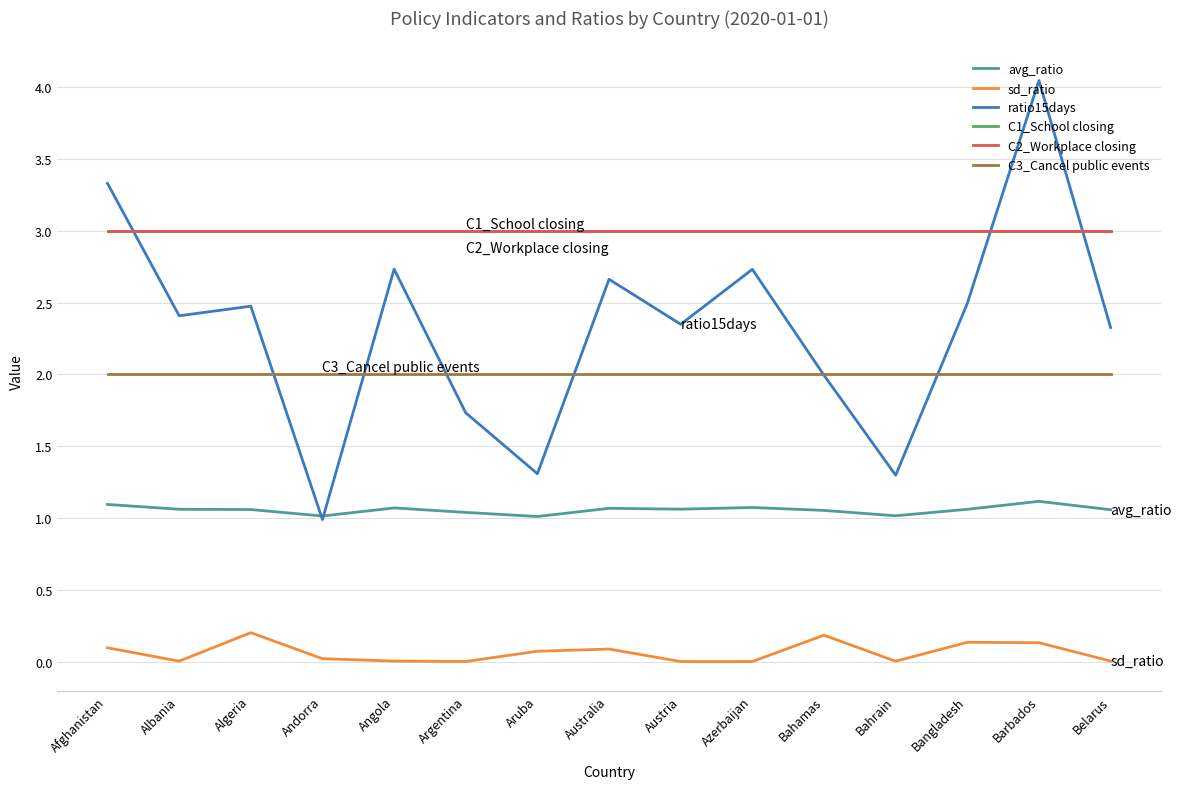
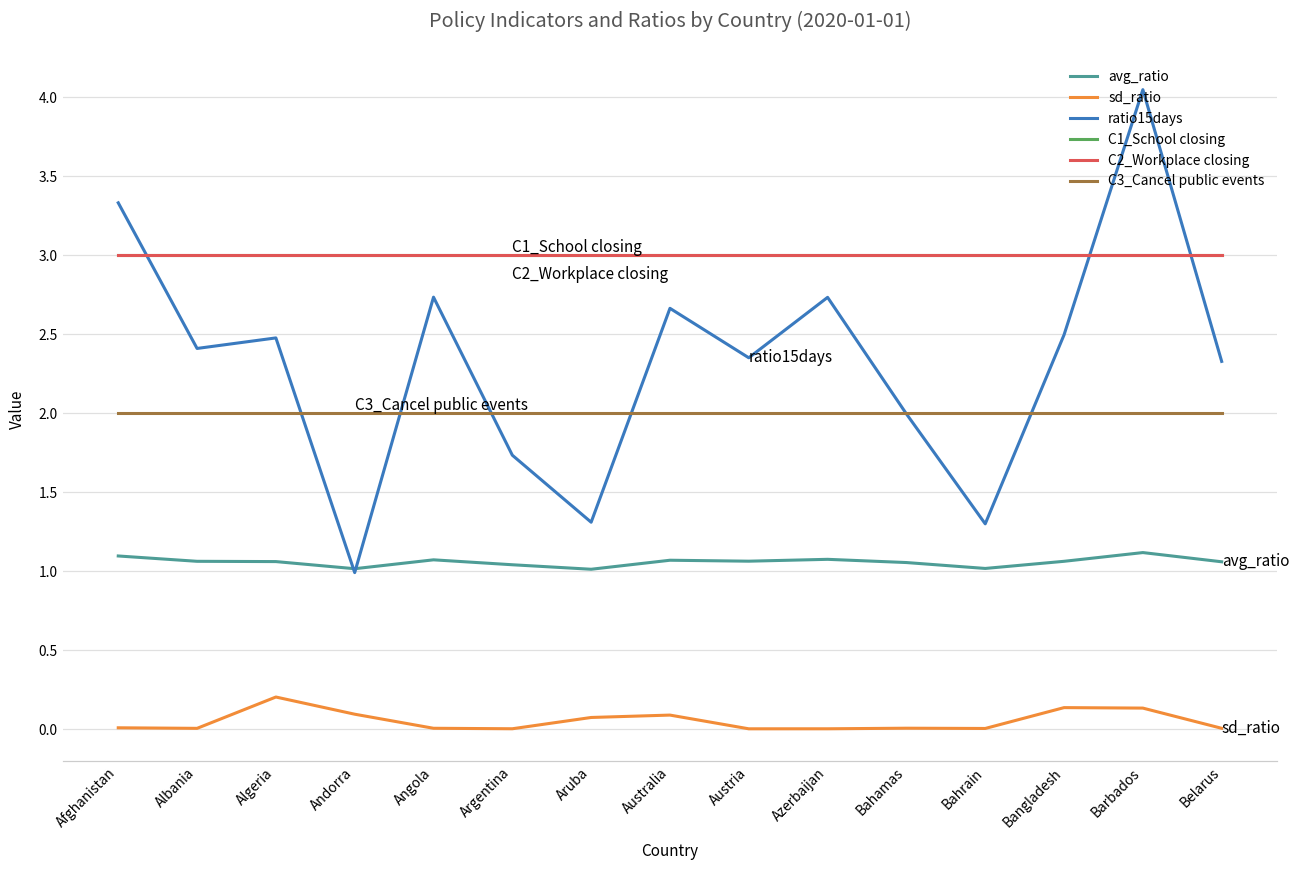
sd_ratio, Afghanistan: 0.10 -> 0.01
sd_ratio, Andorra: 0.02 -> 0.09
sd_ratio, Bahamas: 0.18 -> 0.01
